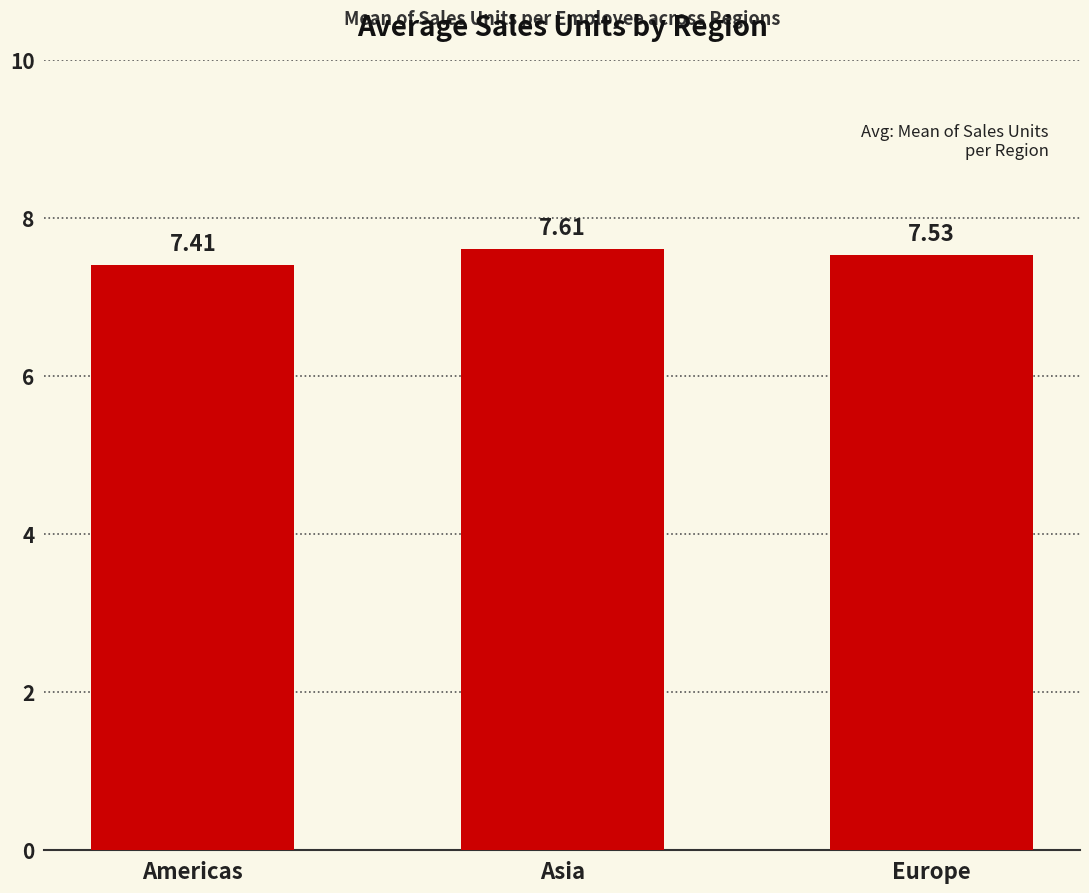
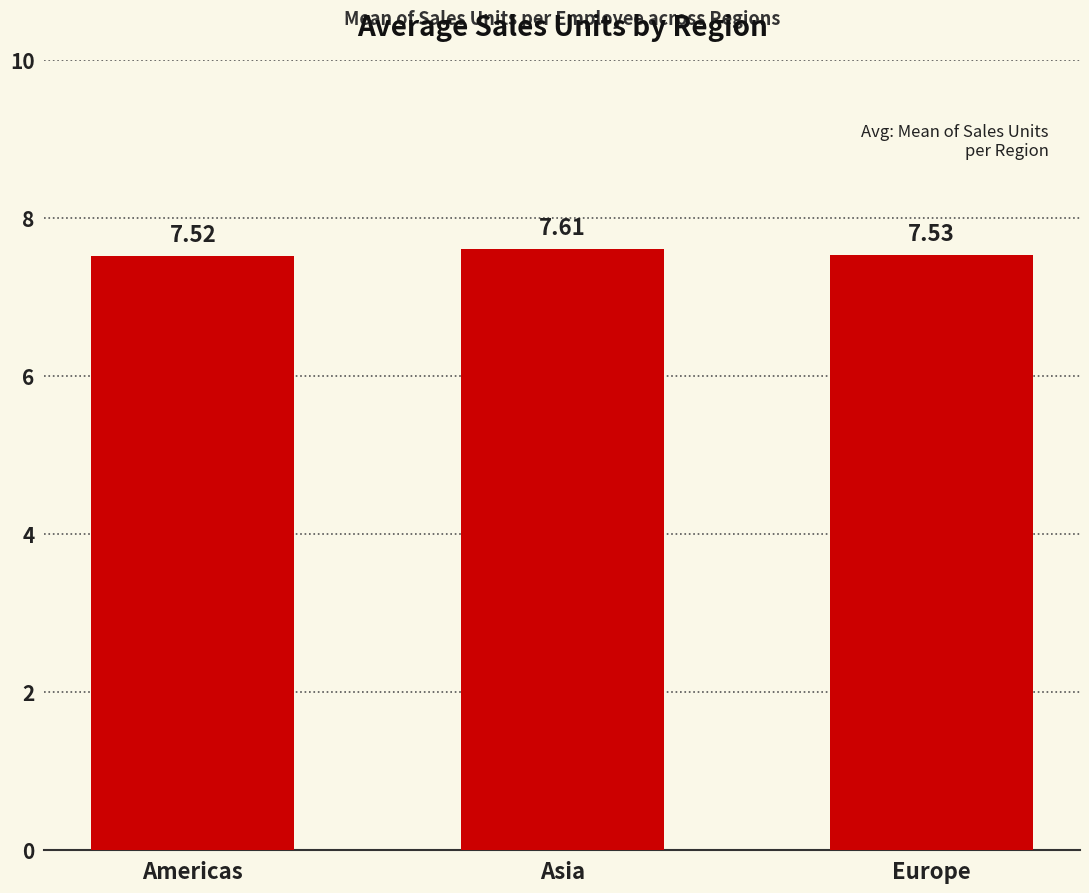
Americas: 7.41 -> 7.52
